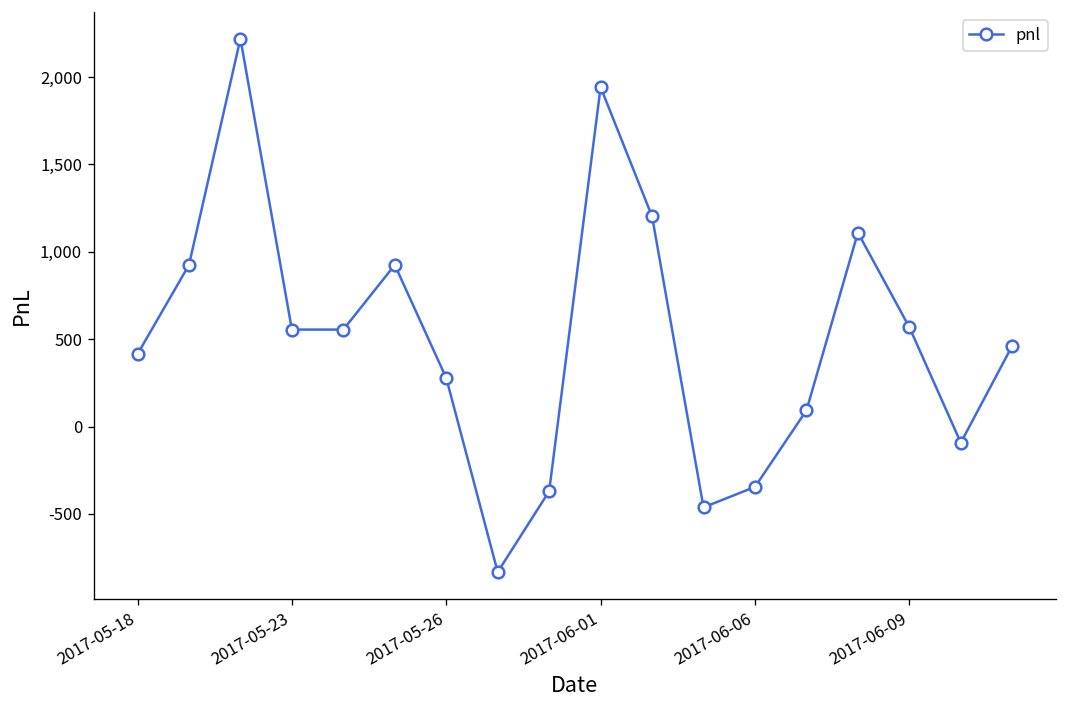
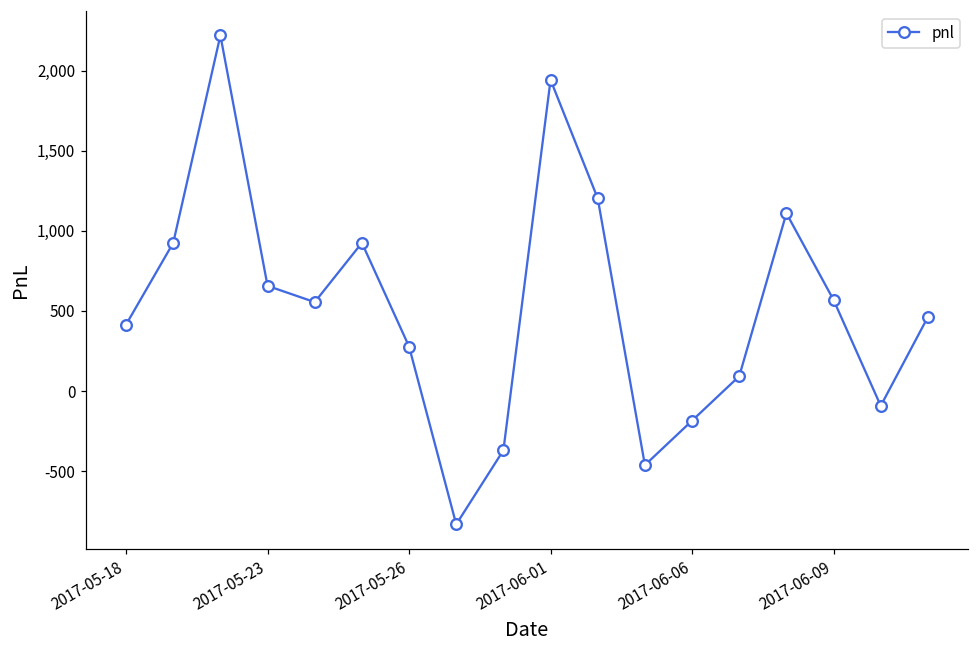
2017-05-23: 560 -> 660
2017-06-06: -350 -> -190
